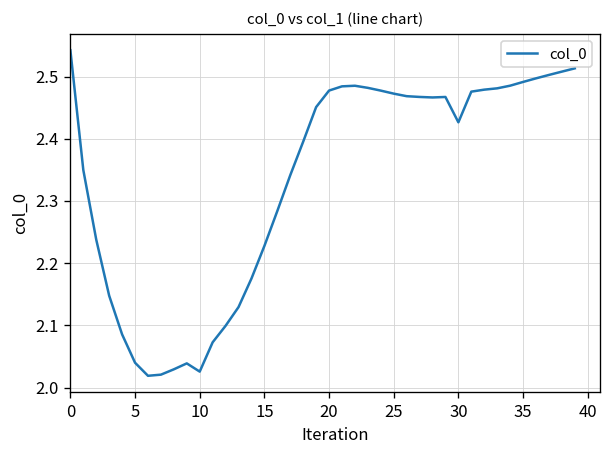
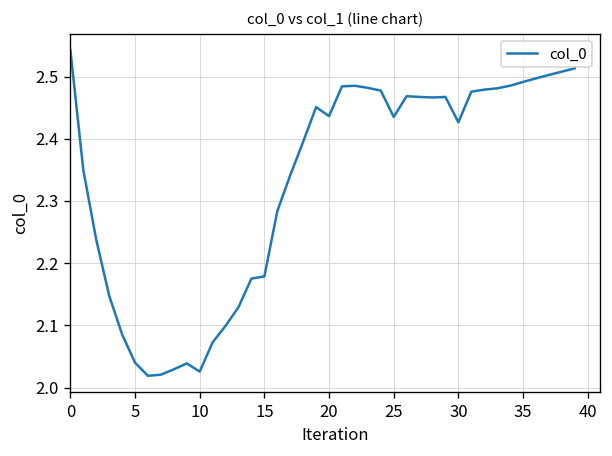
15: 2.23 -> 2.18
20: 2.48 -> 2.44
25: 2.47 -> 2.44
